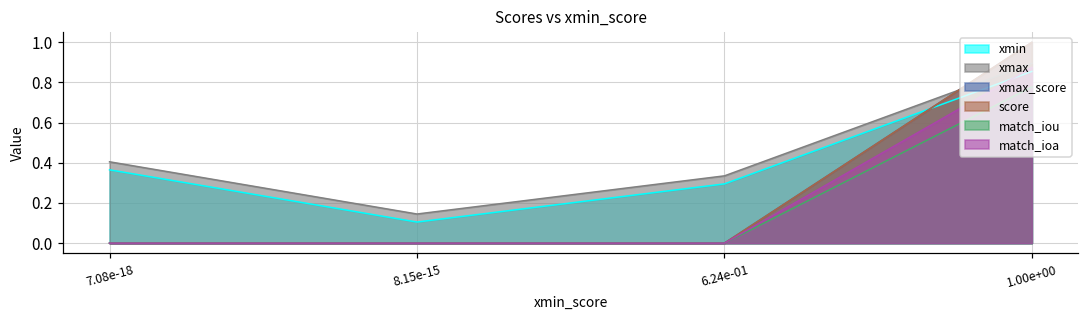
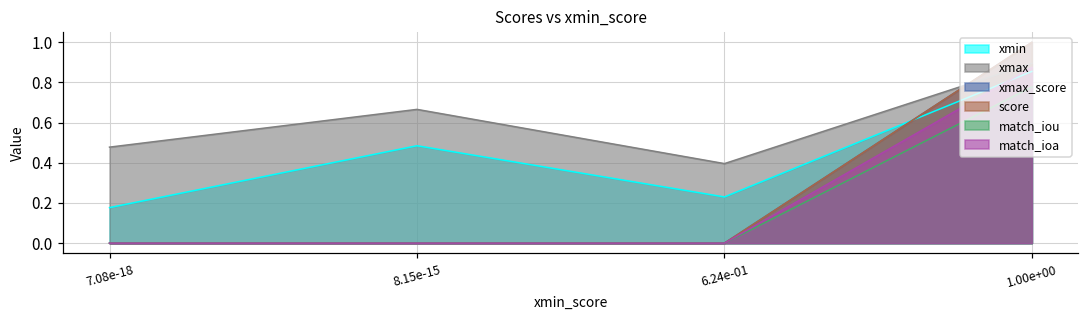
xmin, 7.08e-18: 0.37 -> 0.18
xmax, 7.08e-18: 0.41 -> 0.48
xmin, 8.15e-15: 0.11 -> 0.49
xmax, 8.15e-15: 0.15 -> 0.67
xmin, 6.24e-01: 0.30 -> 0.23
xmax, 6.24e-01: 0.34 -> 0.40
